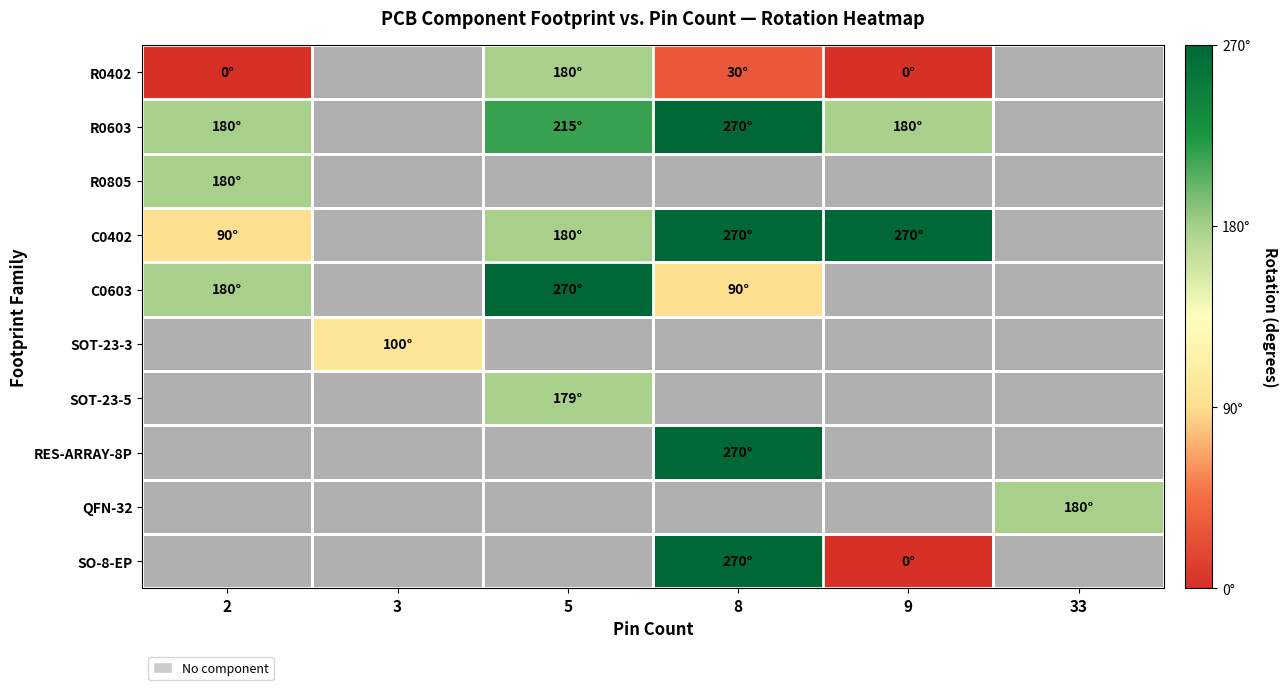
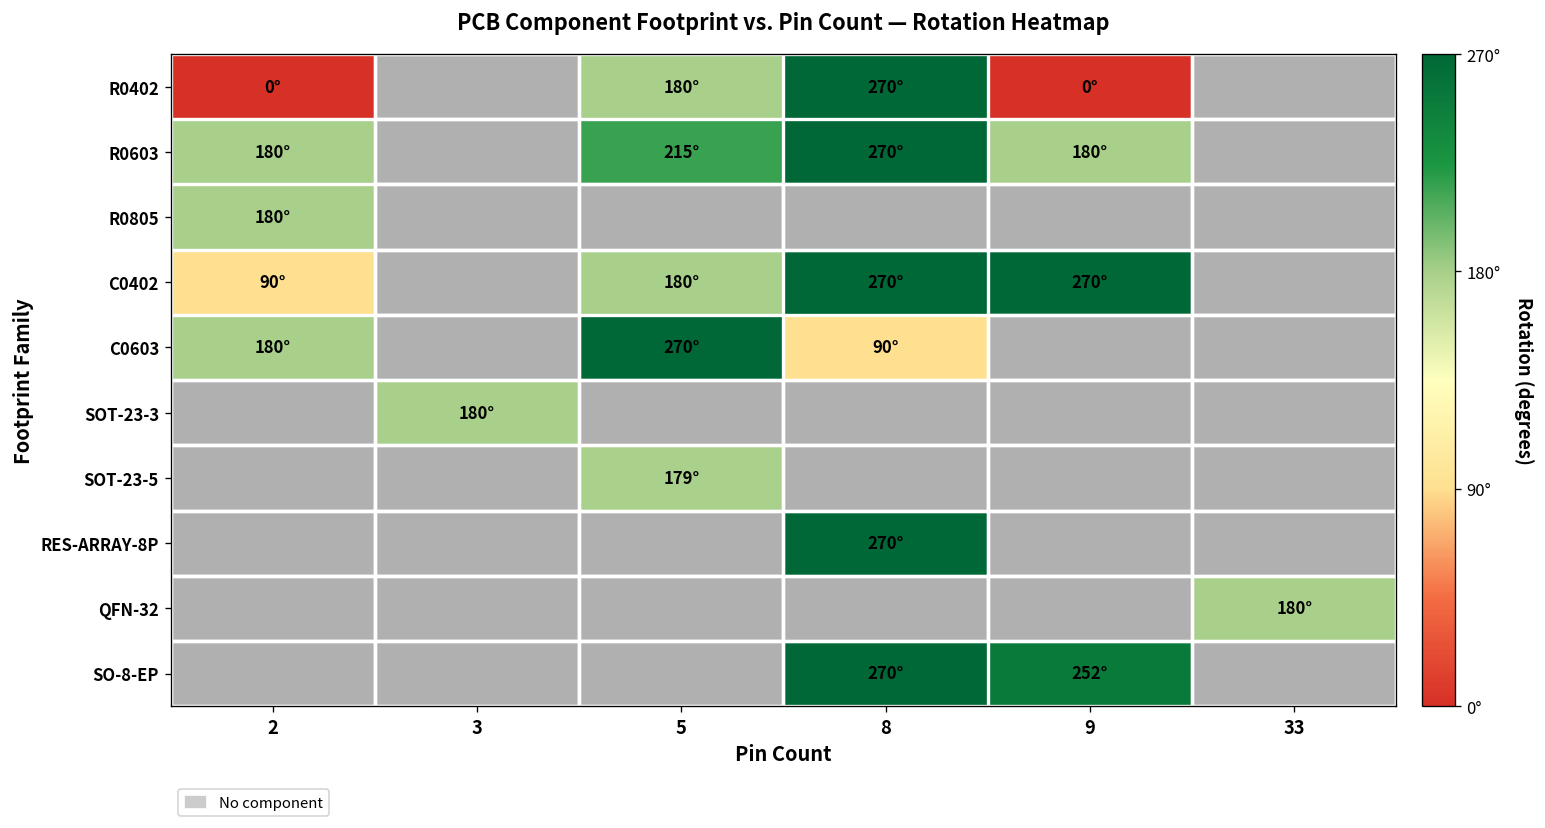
R0402, 8: 30° -> 270°
SOT-23-3, 3: 100° -> 180°
SO-8-EP, 9: 0° -> 252°
